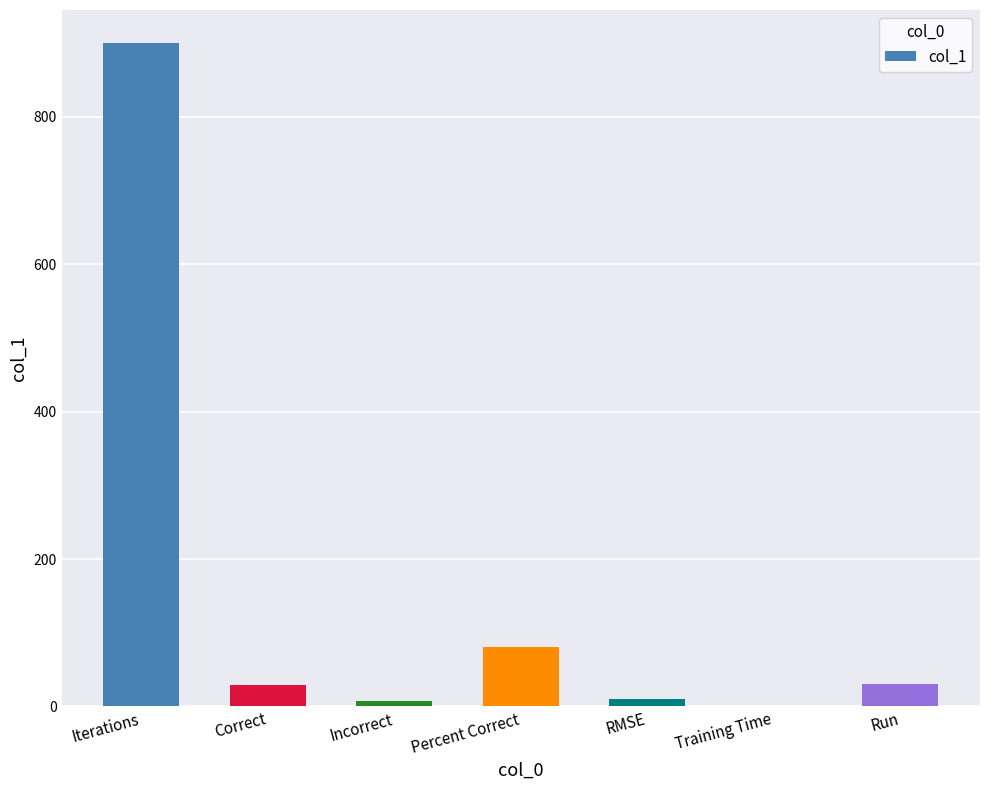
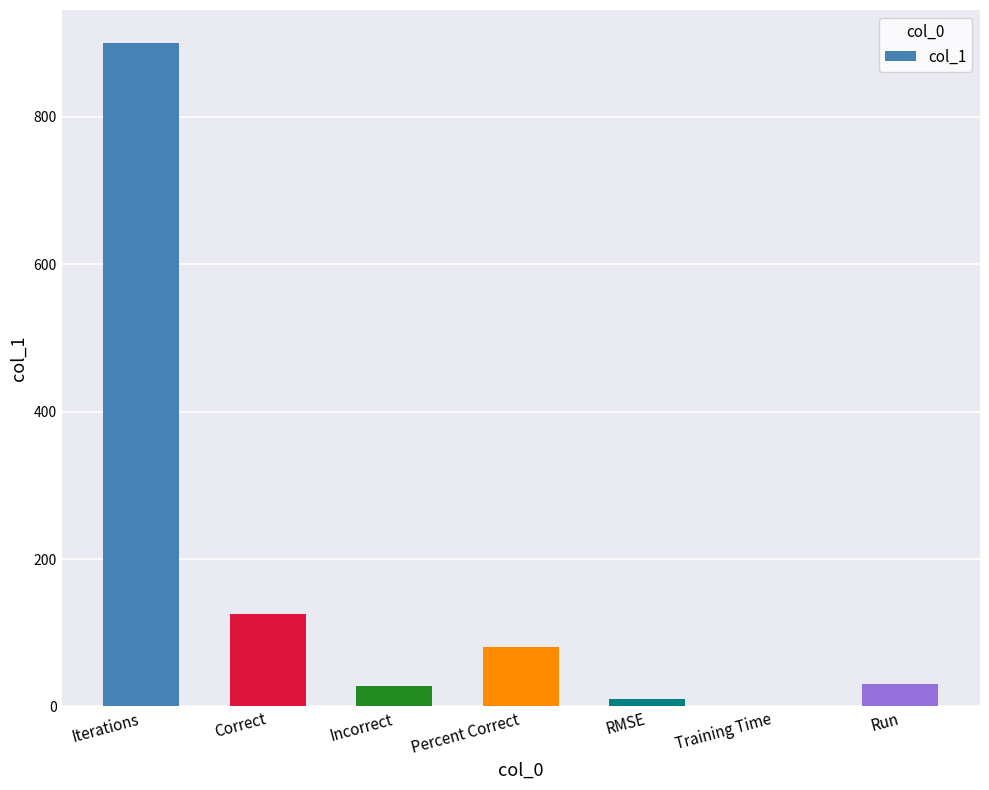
Correct: 30 -> 130
Incorrect: 10 -> 30
